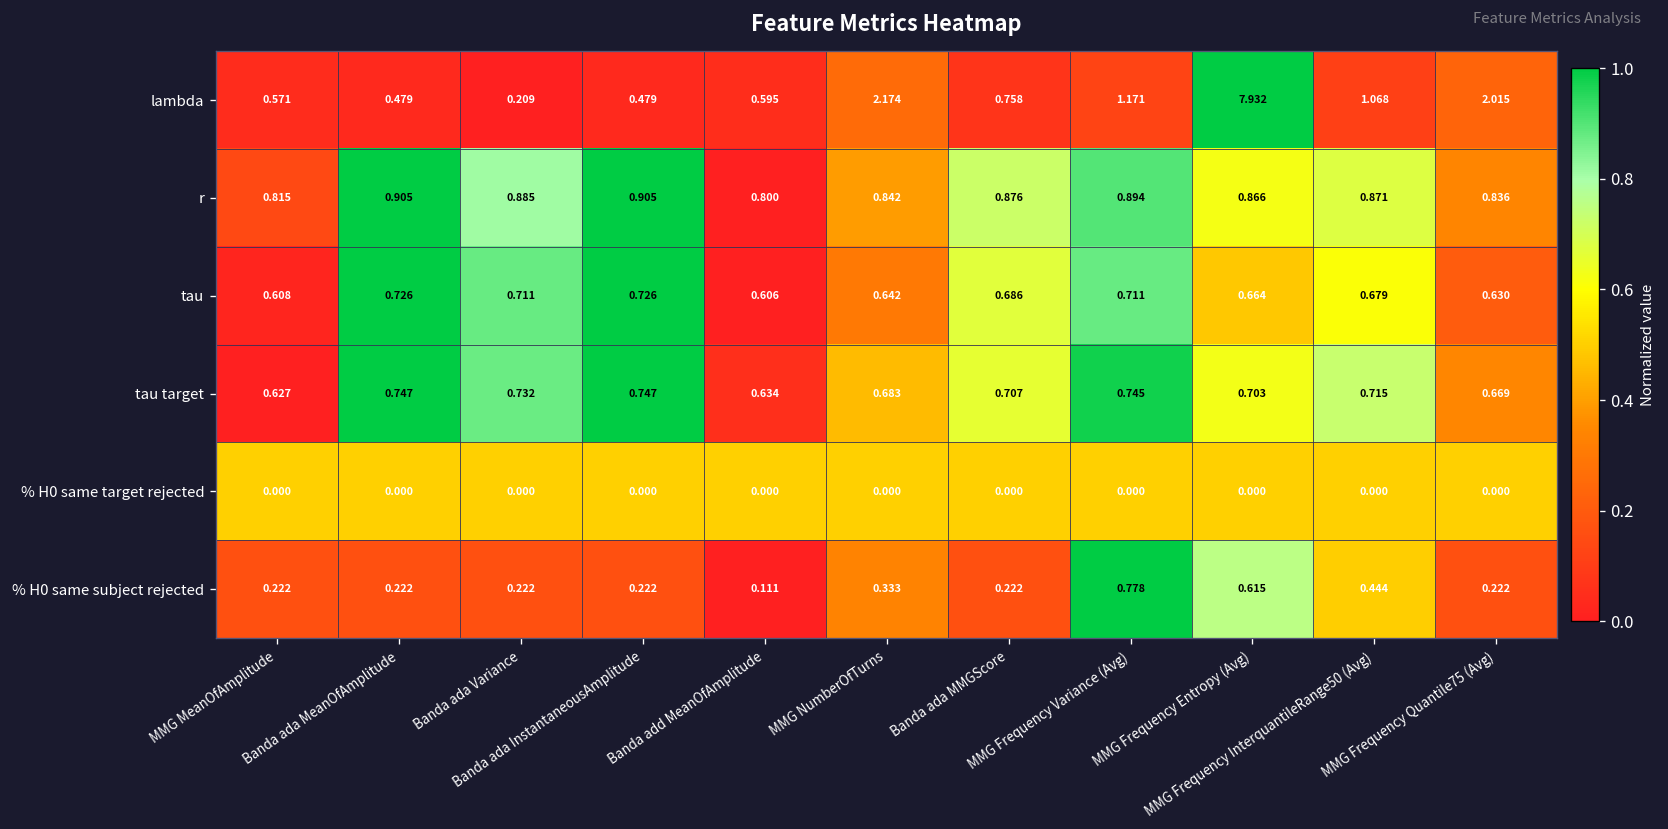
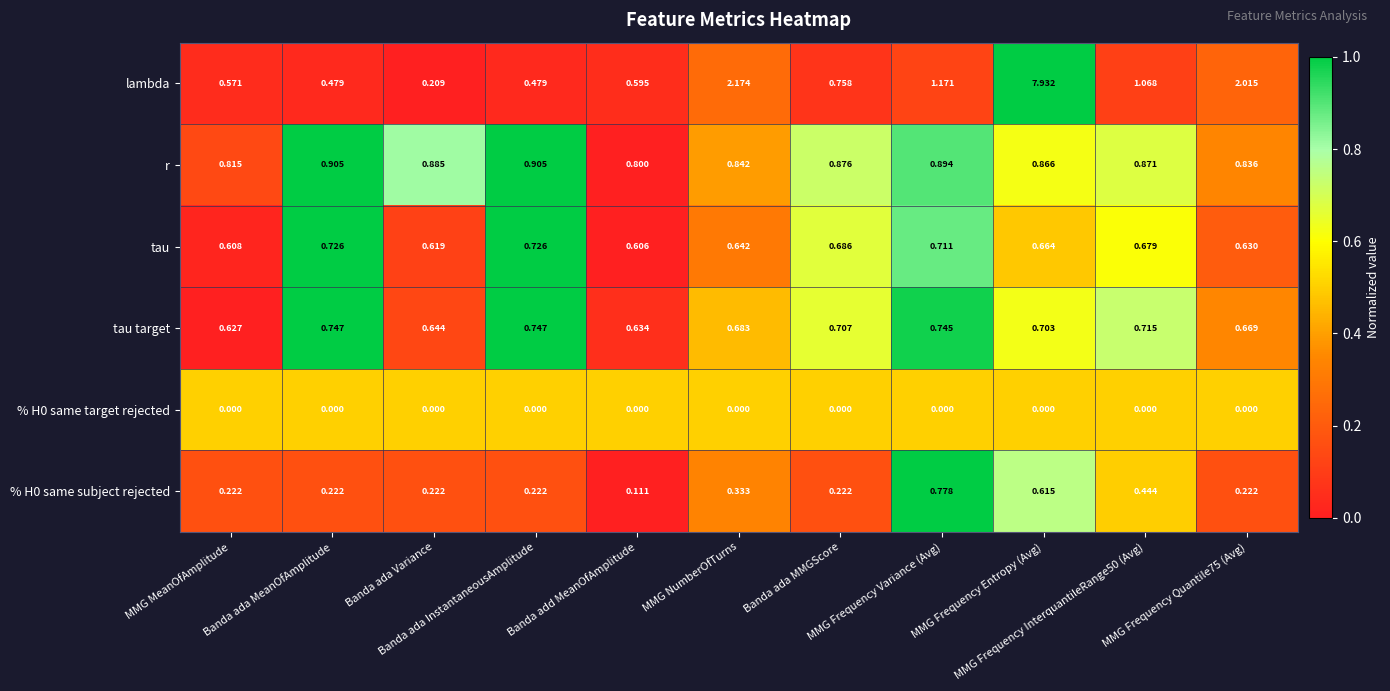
tau, Banda ada Variance: 0.711 -> 0.619
tau target, Banda ada Variance: 0.732 -> 0.644
